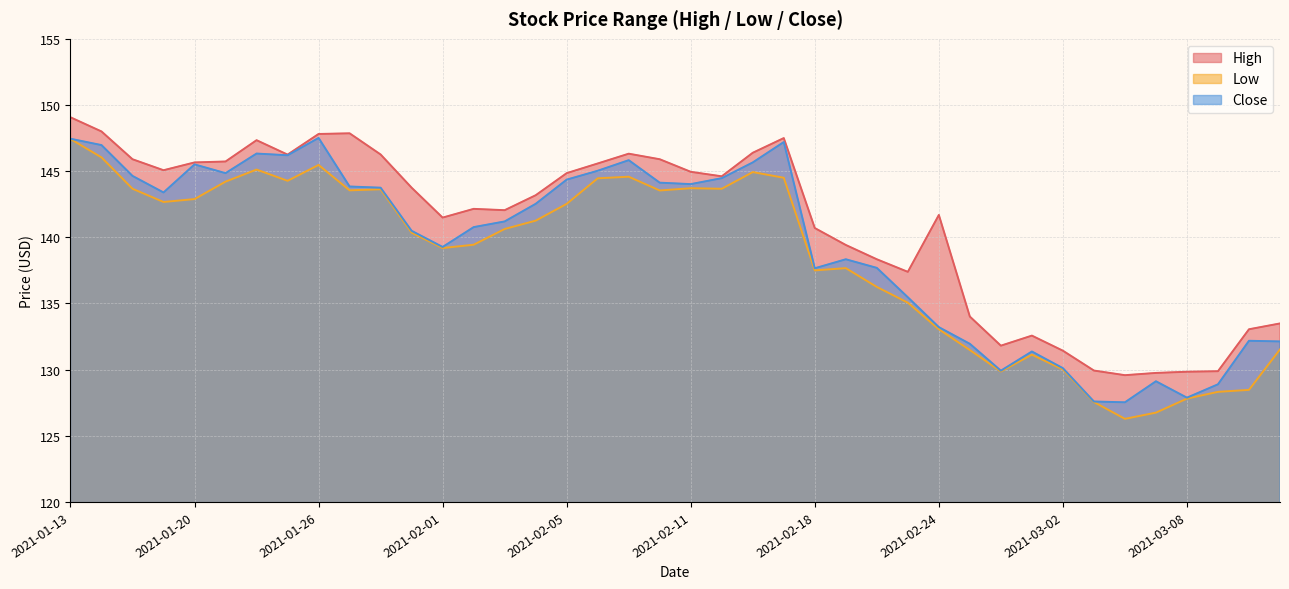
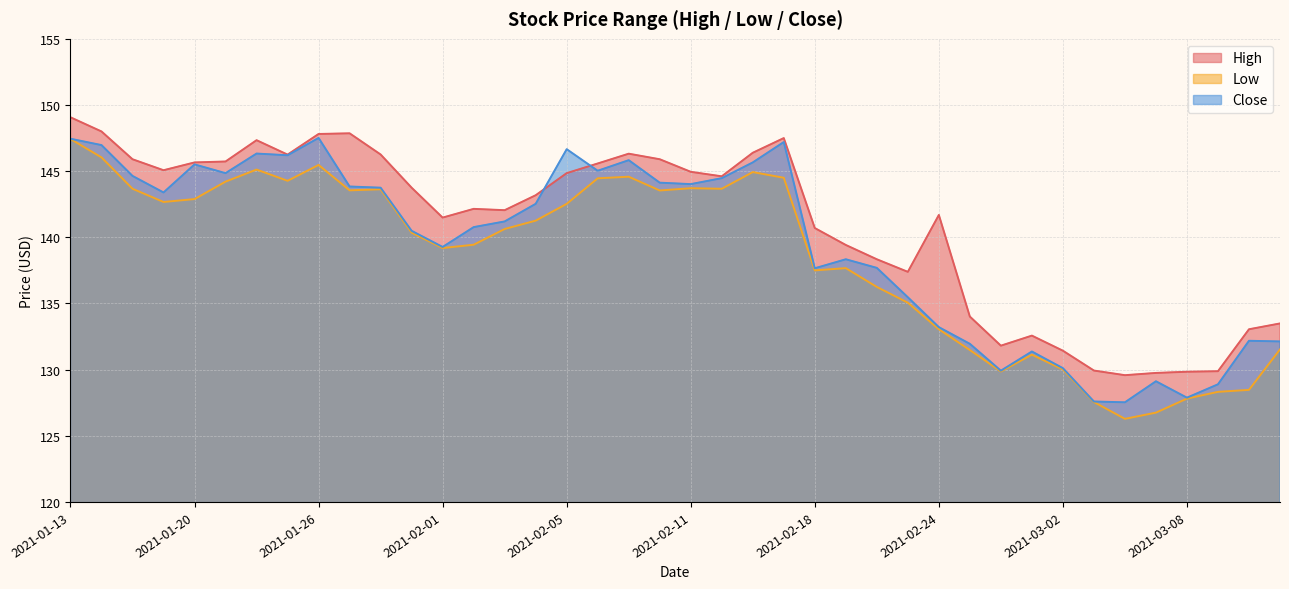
Close, 2021-02-05: 144.4 -> 146.7
